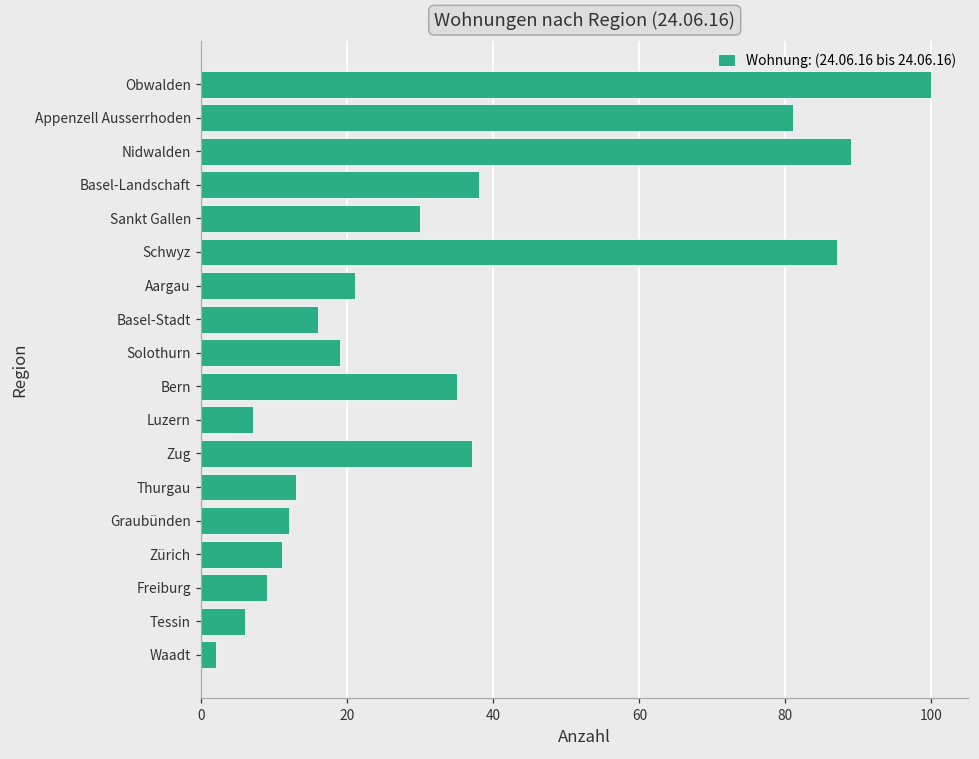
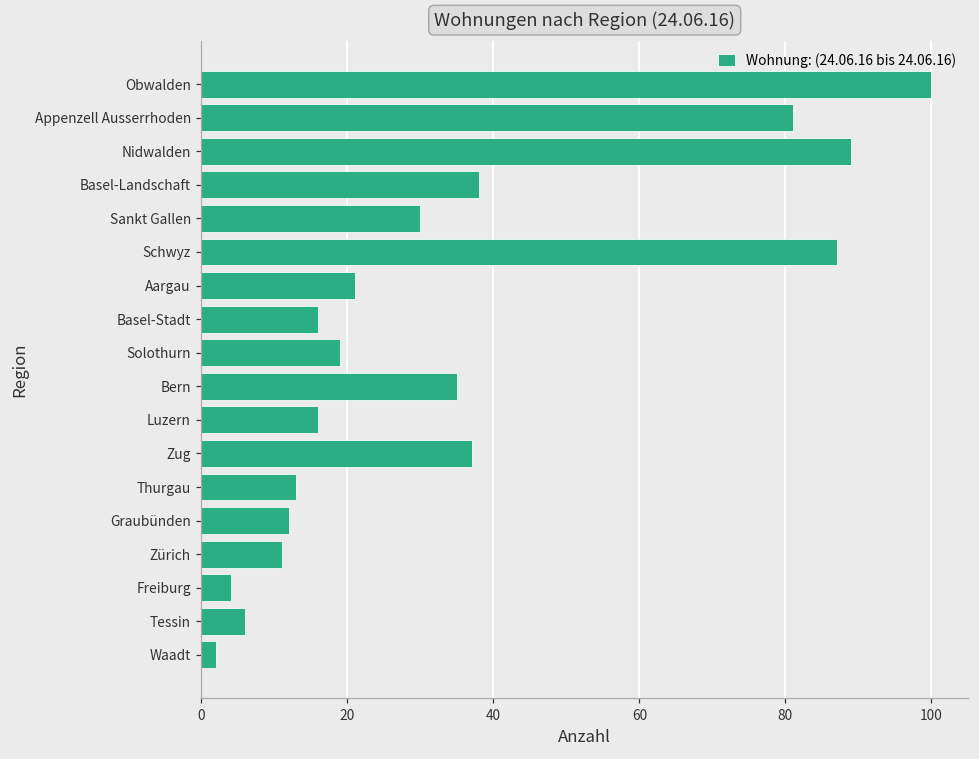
Luzern: 7 -> 16
Freiburg: 9 -> 4
